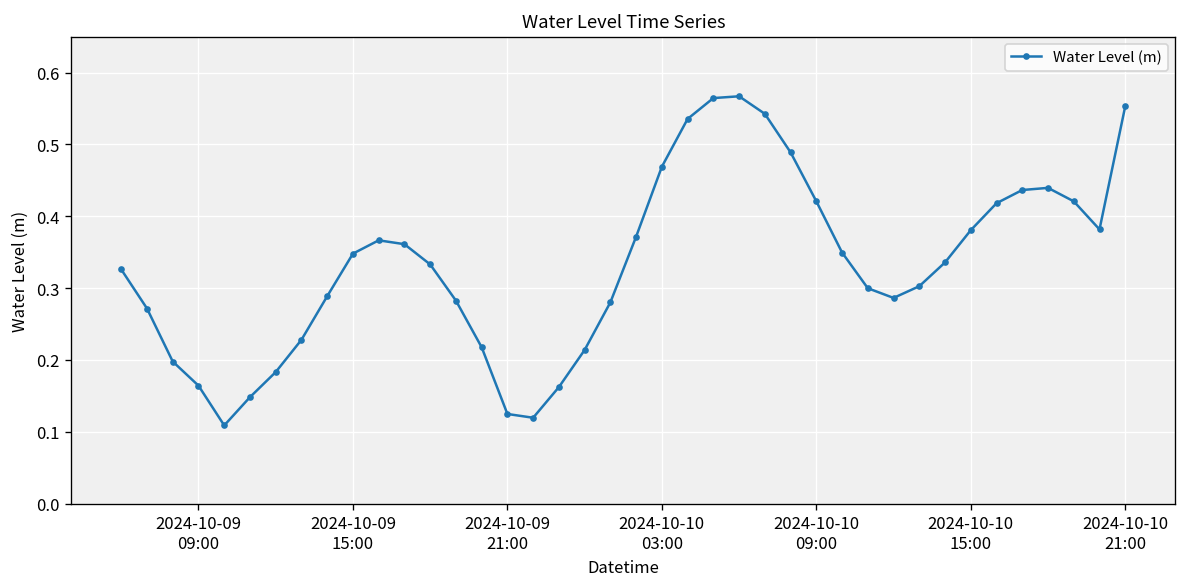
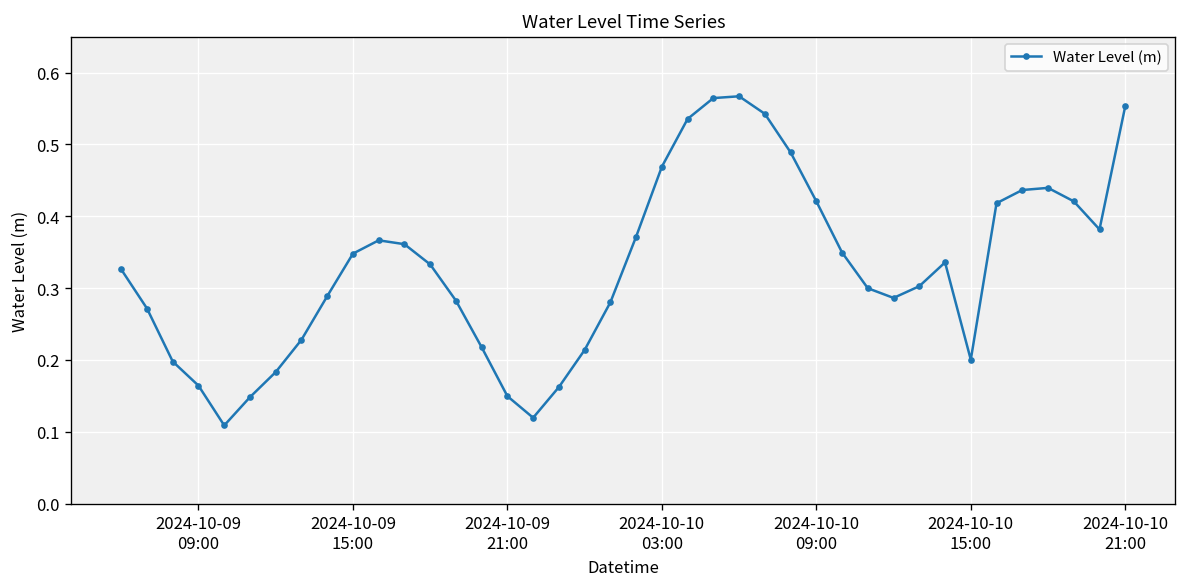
2024-10-09 21:00: 0.12 -> 0.15
2024-10-10 15:00: 0.38 -> 0.20
